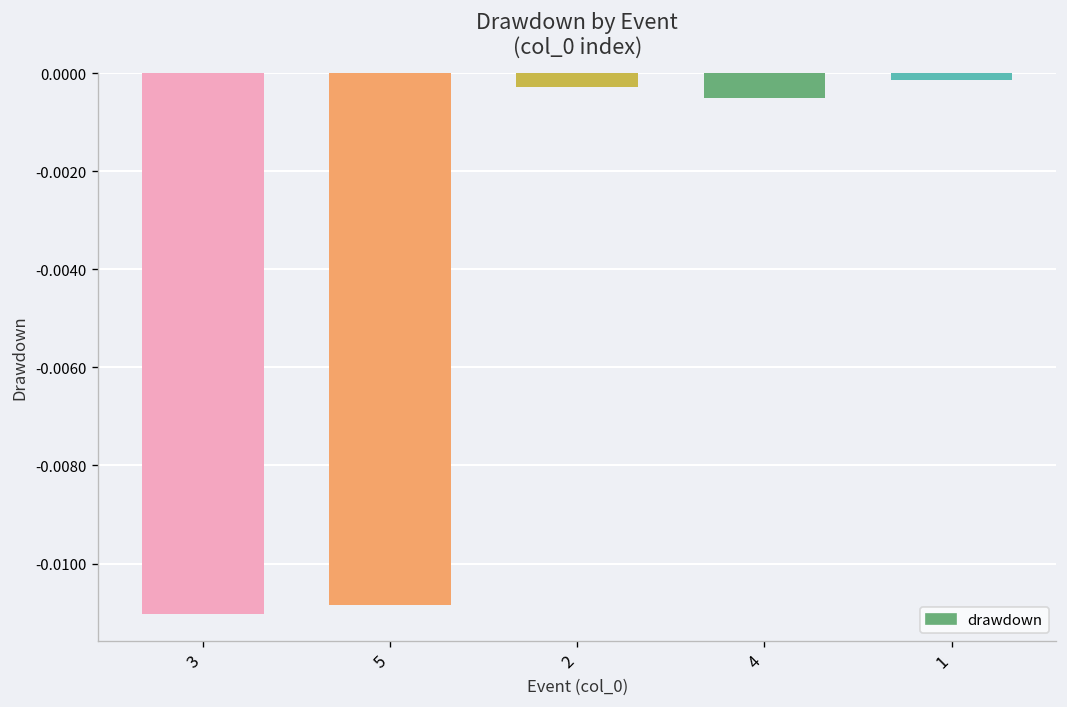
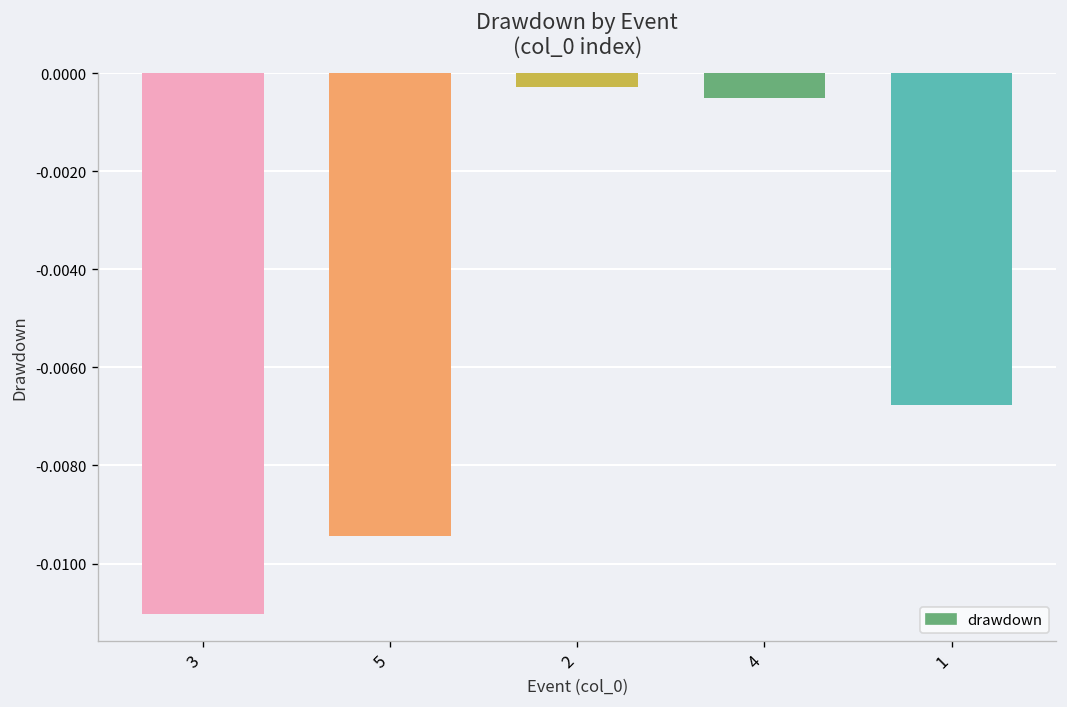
5: -0.0108 -> -0.0094
1: -0.0001 -> -0.0068
